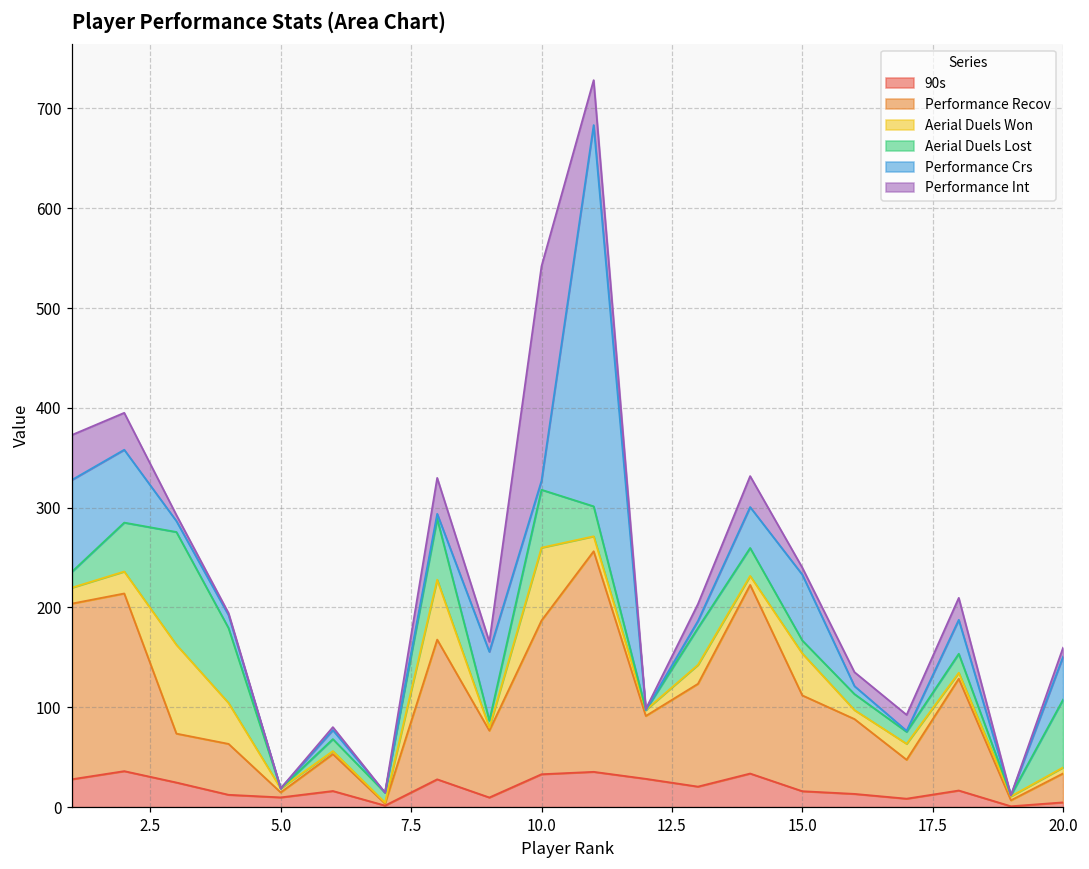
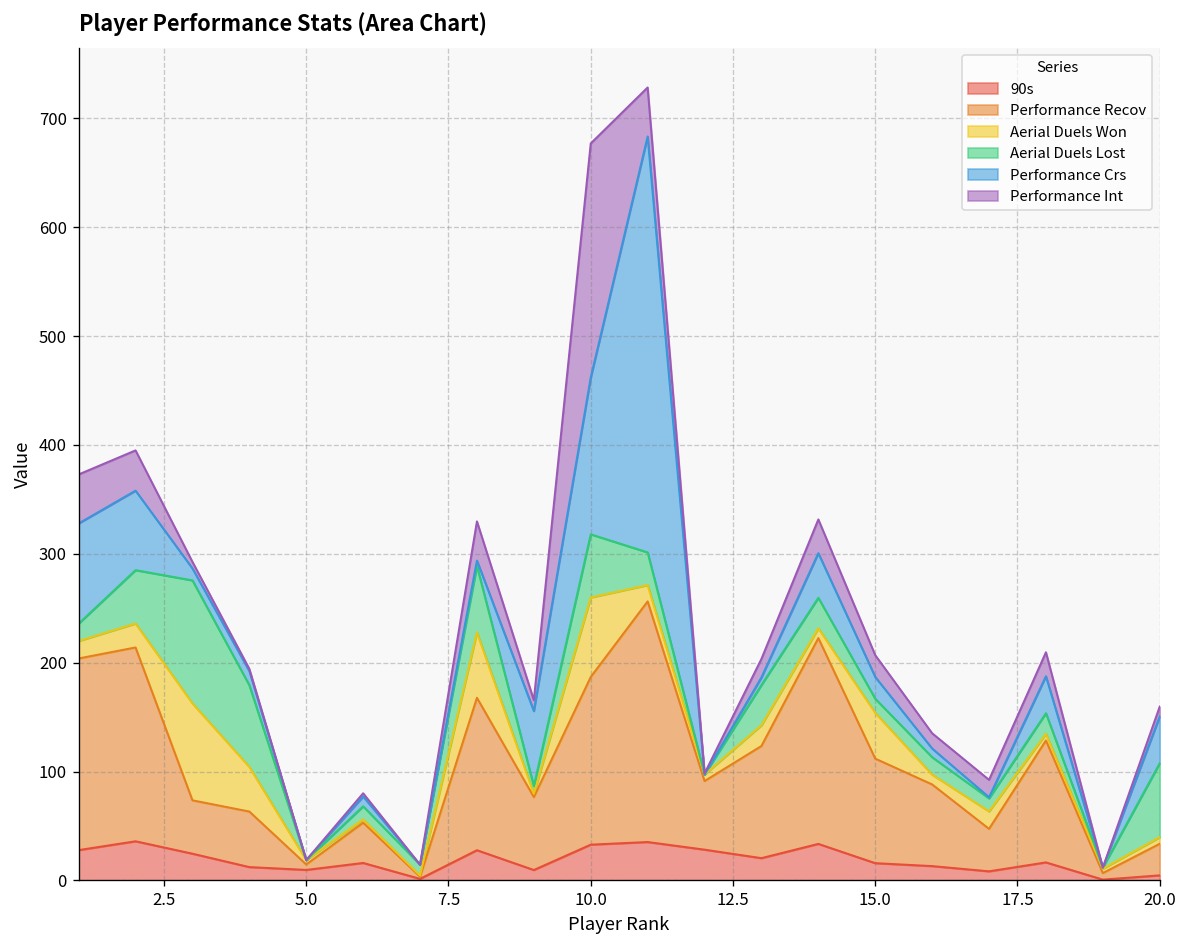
Performance Crs, 10.0: 10 -> 140
Performance Crs, 15.0: 70 -> 20
Performance Int, 15.0: 10 -> 20
